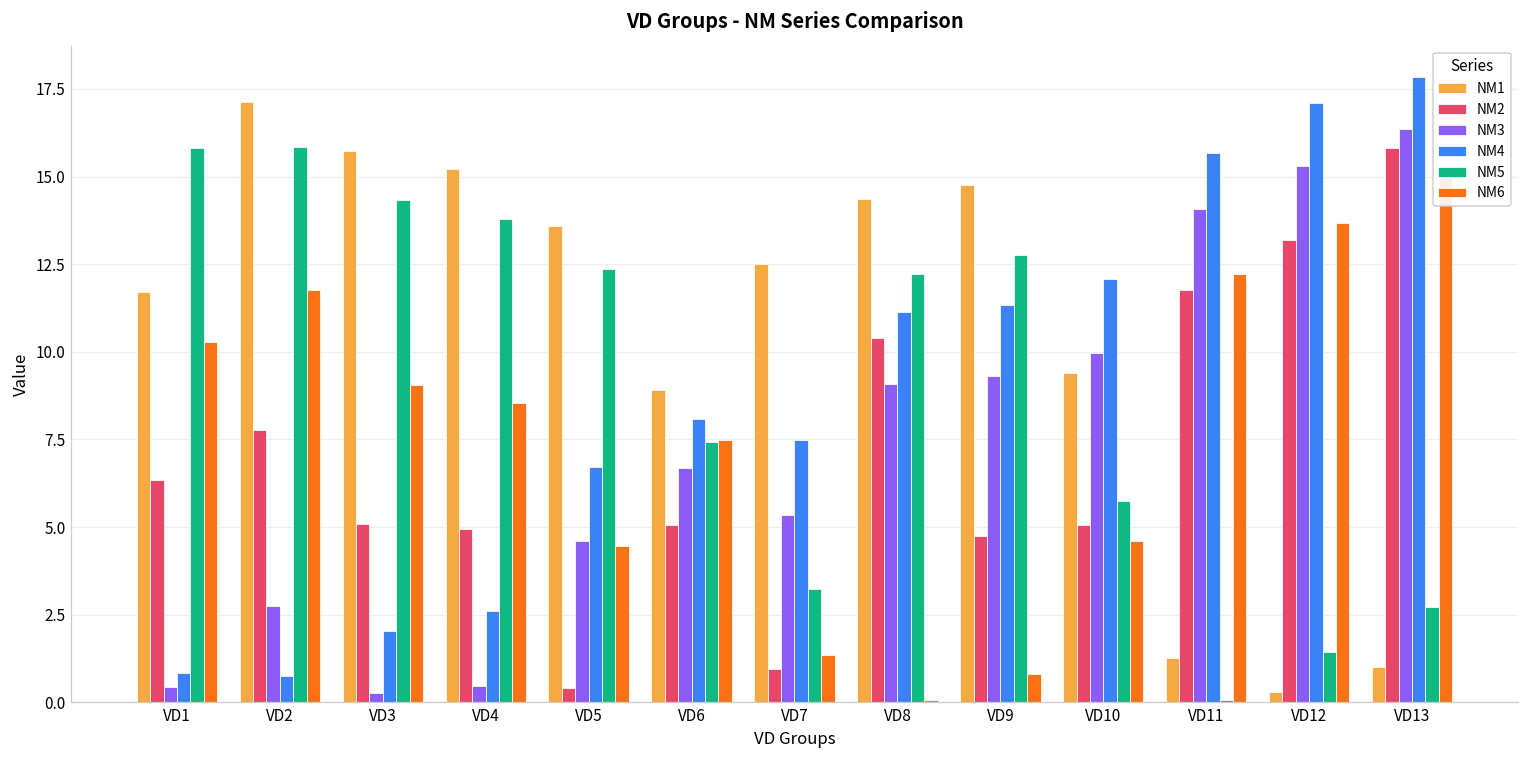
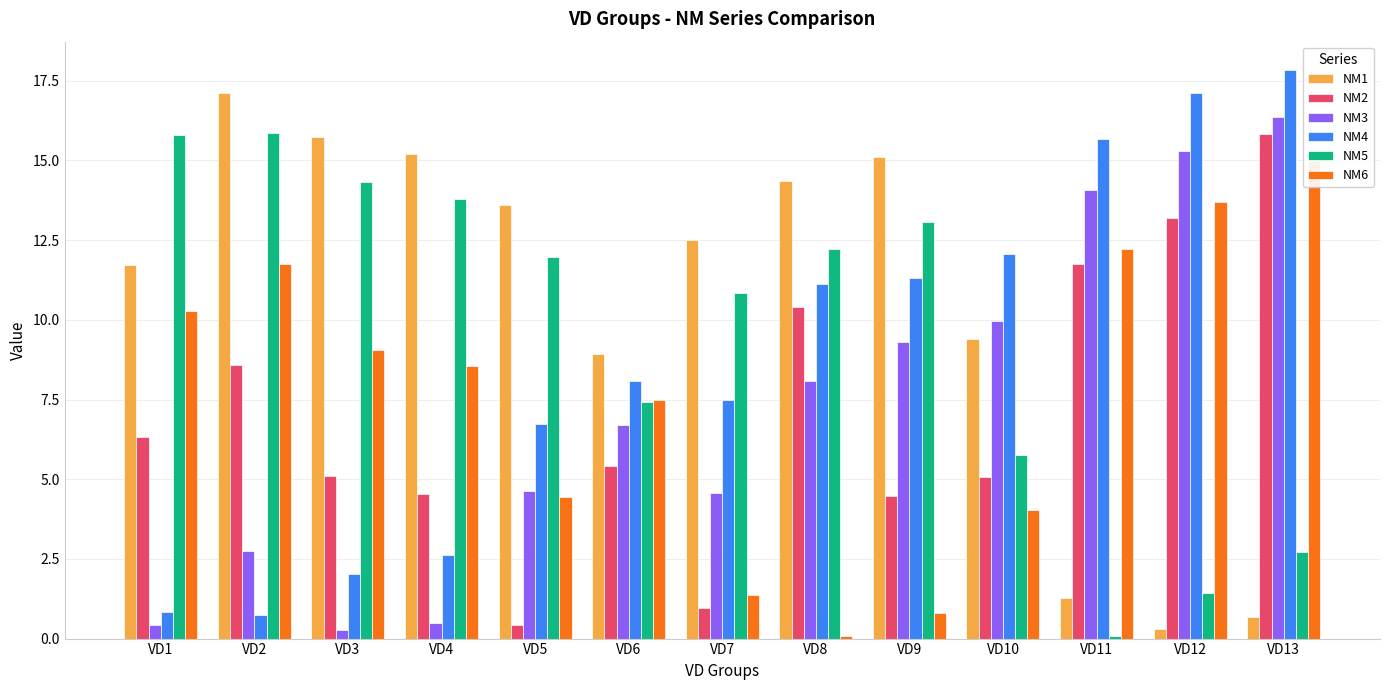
NM2, VD2: 7.8 -> 8.6
NM2, VD4: 4.9 -> 4.5
NM5, VD5: 12.4 -> 12.0
NM2, VD6: 5.1 -> 5.4
NM3, VD7: 5.4 -> 4.6
NM5, VD7: 3.2 -> 10.8
NM3, VD8: 9.1 -> 8.1
NM1, VD9: 14.8 -> 15.1
NM2, VD9: 4.7 -> 4.5
NM5, VD9: 12.8 -> 13.1
NM6, VD10: 4.6 -> 4.0
NM1, VD13: 1.0 -> 0.7
